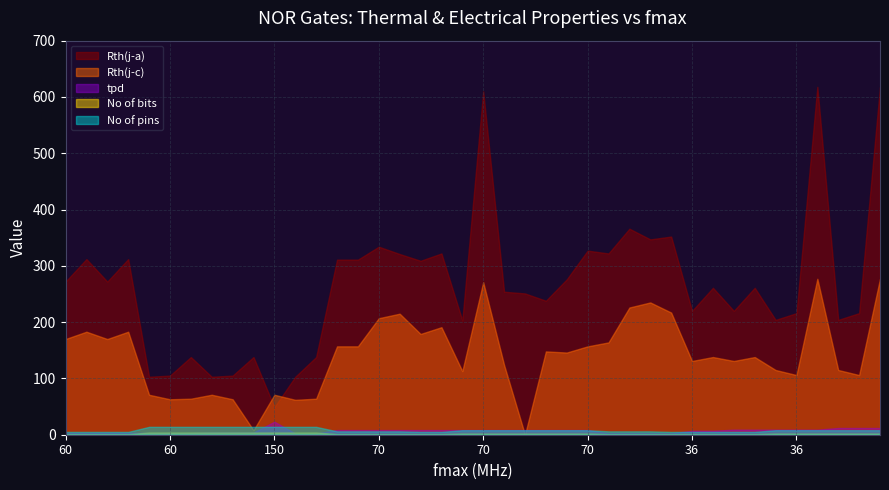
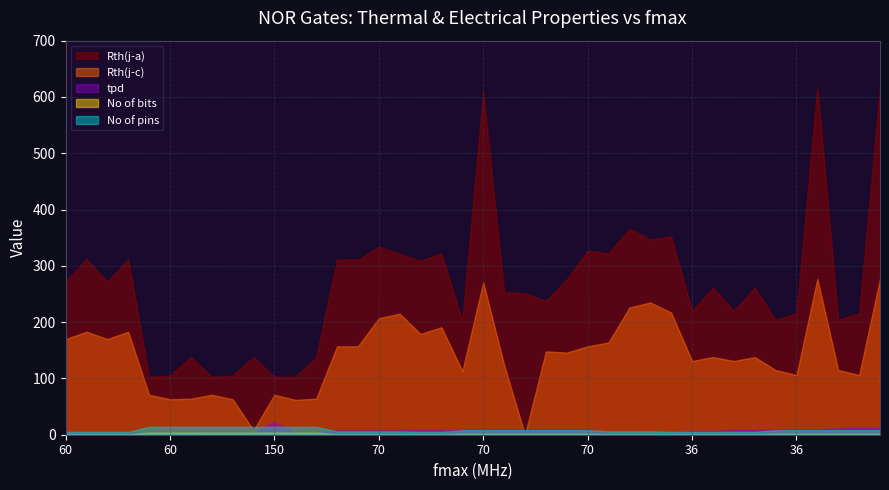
Rth(j-a), 150: 50 -> 100
